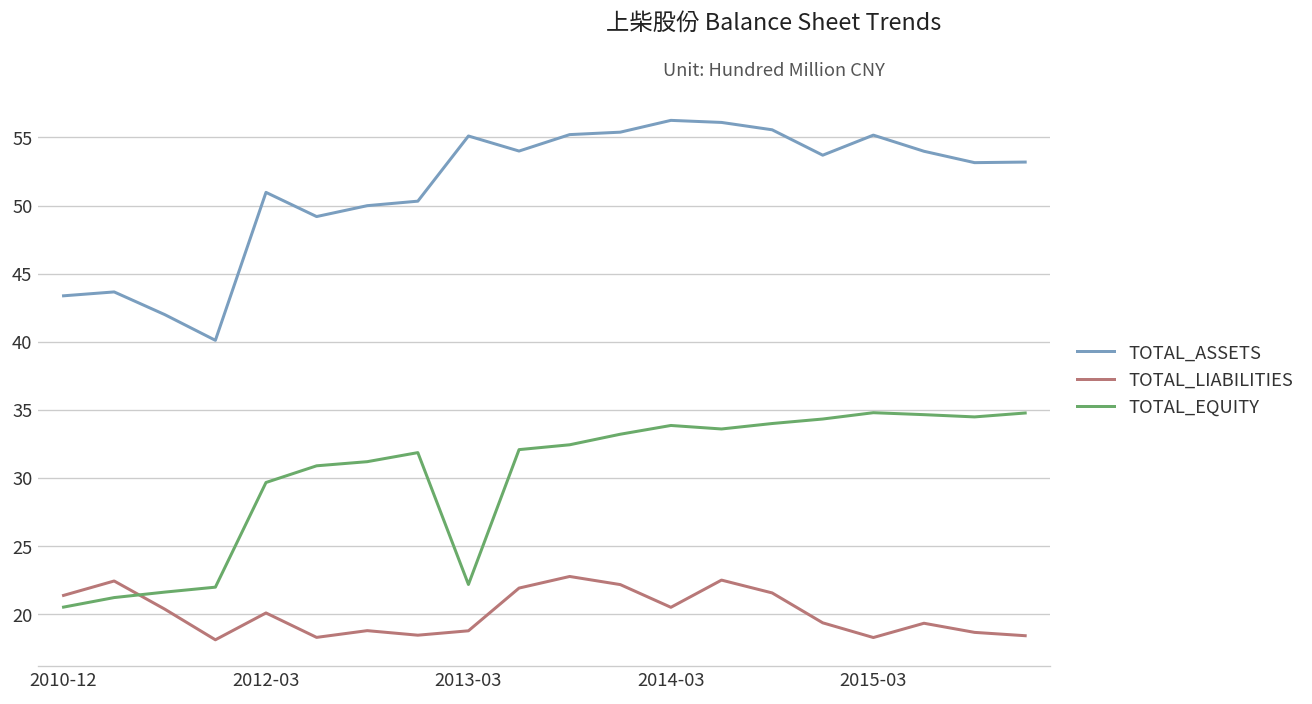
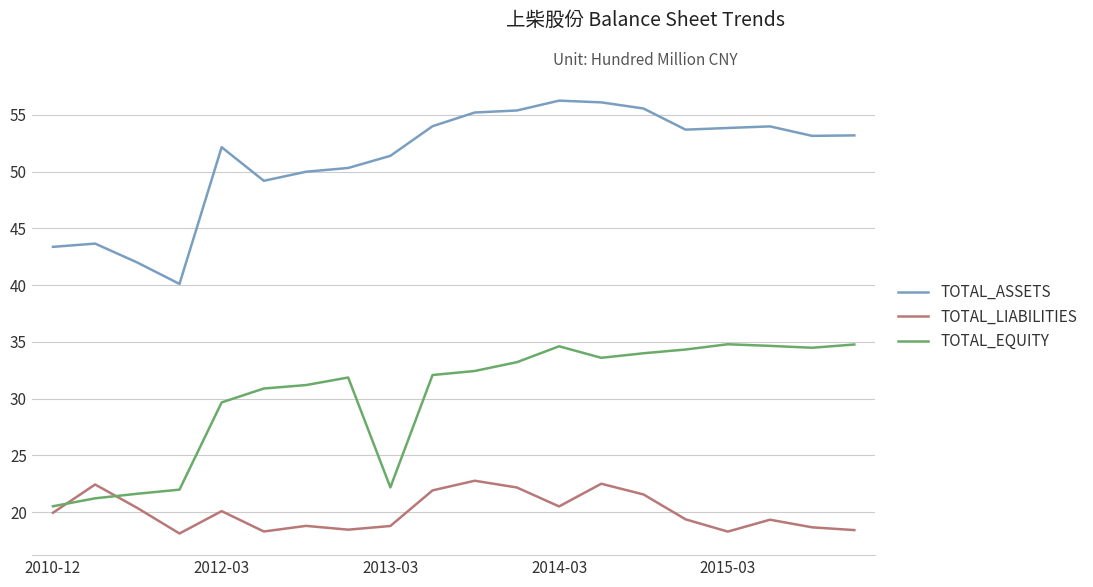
TOTAL_LIABILITIES, 2010-12: 21.4 -> 19.9
TOTAL_ASSETS, 2012-03: 51.0 -> 52.2
TOTAL_ASSETS, 2013-03: 55.1 -> 51.4
TOTAL_EQUITY, 2014-03: 33.9 -> 34.6
TOTAL_ASSETS, 2015-03: 55.2 -> 53.8
